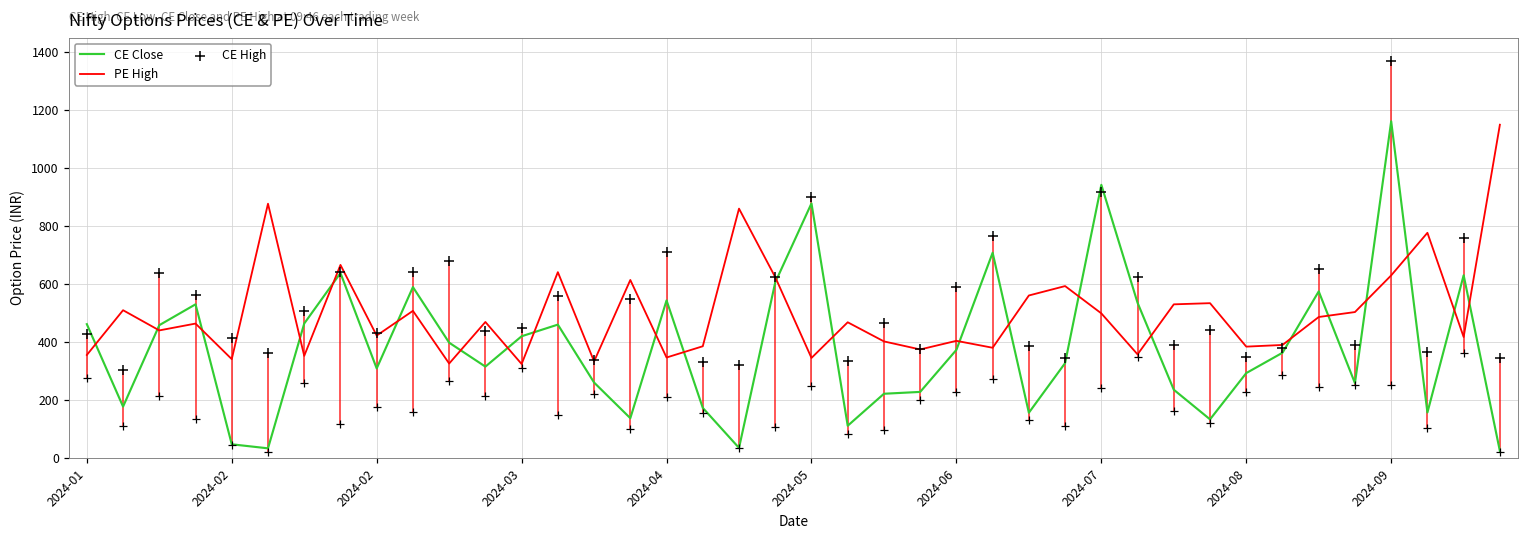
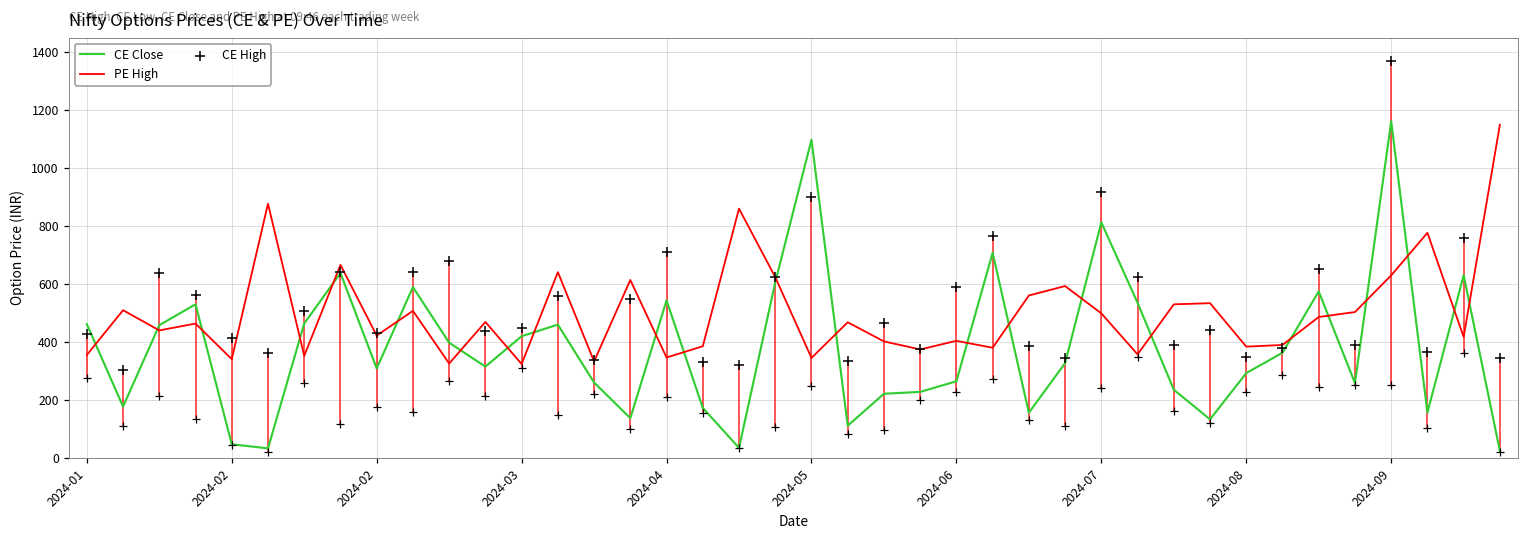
CE Close, 2024-05: 880 -> 1100
CE Close, 2024-06: 370 -> 260
CE Close, 2024-07: 940 -> 810
